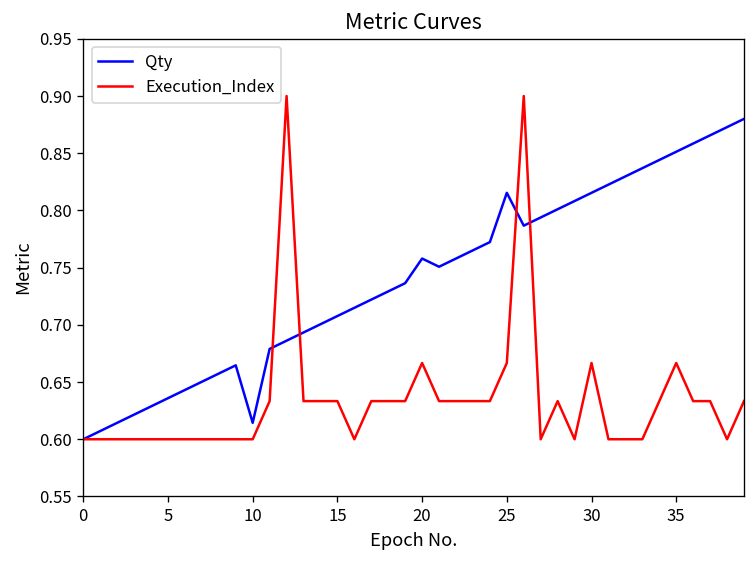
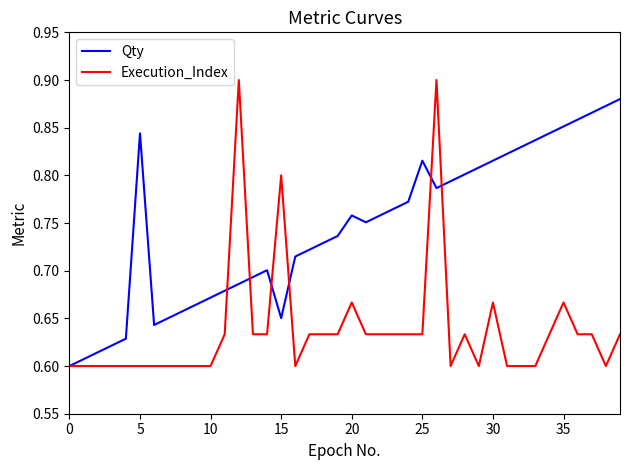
Qty, 5: 0.64 -> 0.84
Qty, 10: 0.61 -> 0.67
Qty, 15: 0.71 -> 0.65
Execution_Index, 15: 0.63 -> 0.80
Execution_Index, 25: 0.67 -> 0.63
